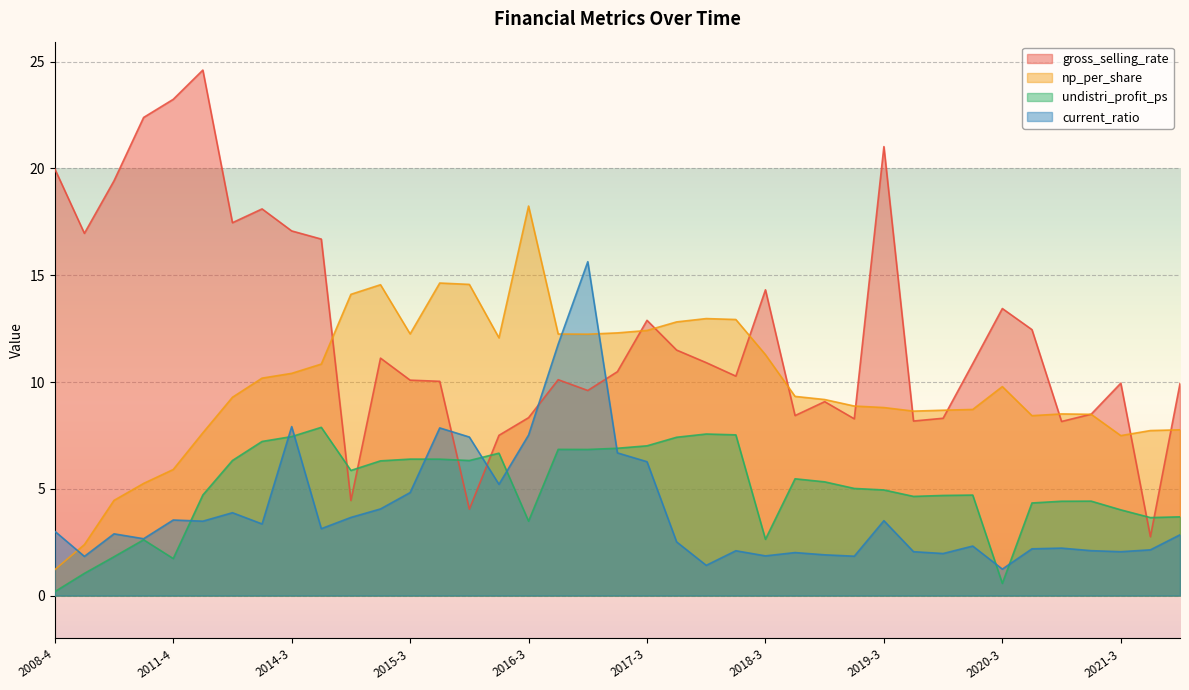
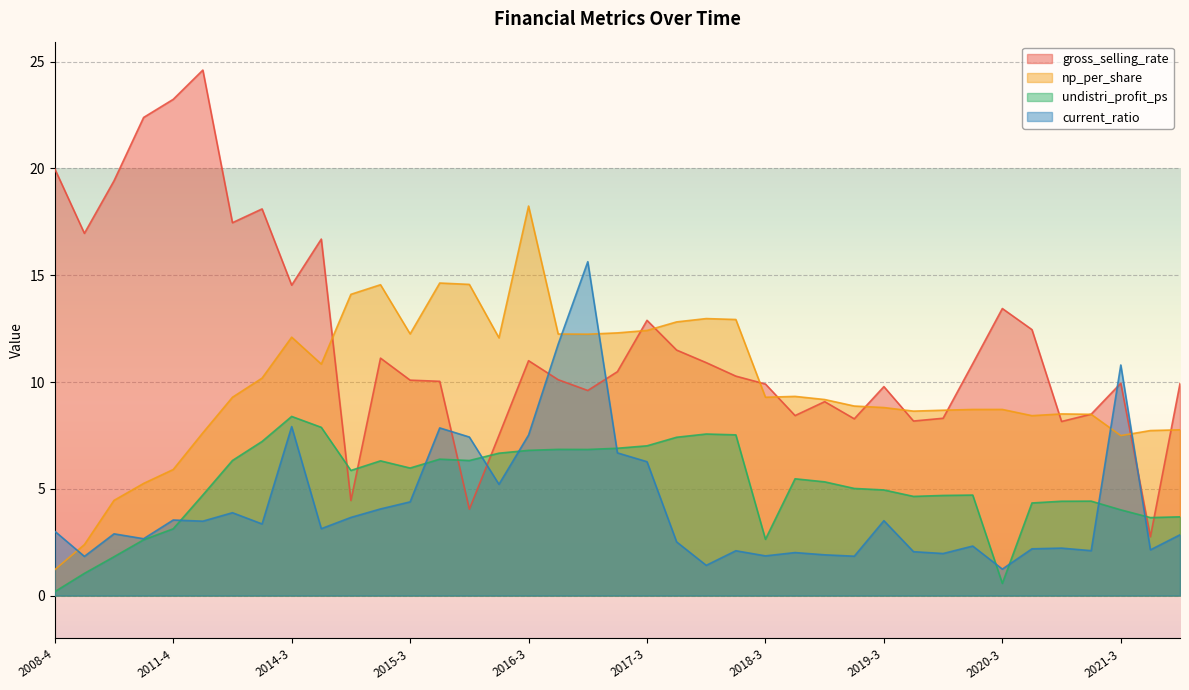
undistri_profit_ps, 2011-4: 1.7 -> 3.1
gross_selling_rate, 2014-3: 17.1 -> 14.5
np_per_share, 2014-3: 10.4 -> 12.1
undistri_profit_ps, 2014-3: 7.4 -> 8.4
undistri_profit_ps, 2015-3: 6.4 -> 6.0
current_ratio, 2015-3: 4.8 -> 4.4
gross_selling_rate, 2016-3: 8.3 -> 11.0
undistri_profit_ps, 2016-3: 3.5 -> 6.8
gross_selling_rate, 2018-3: 14.3 -> 9.9
np_per_share, 2018-3: 11.3 -> 9.3
gross_selling_rate, 2019-3: 21.0 -> 9.8
np_per_share, 2020-3: 9.8 -> 8.7
current_ratio, 2021-3: 2.1 -> 10.8
